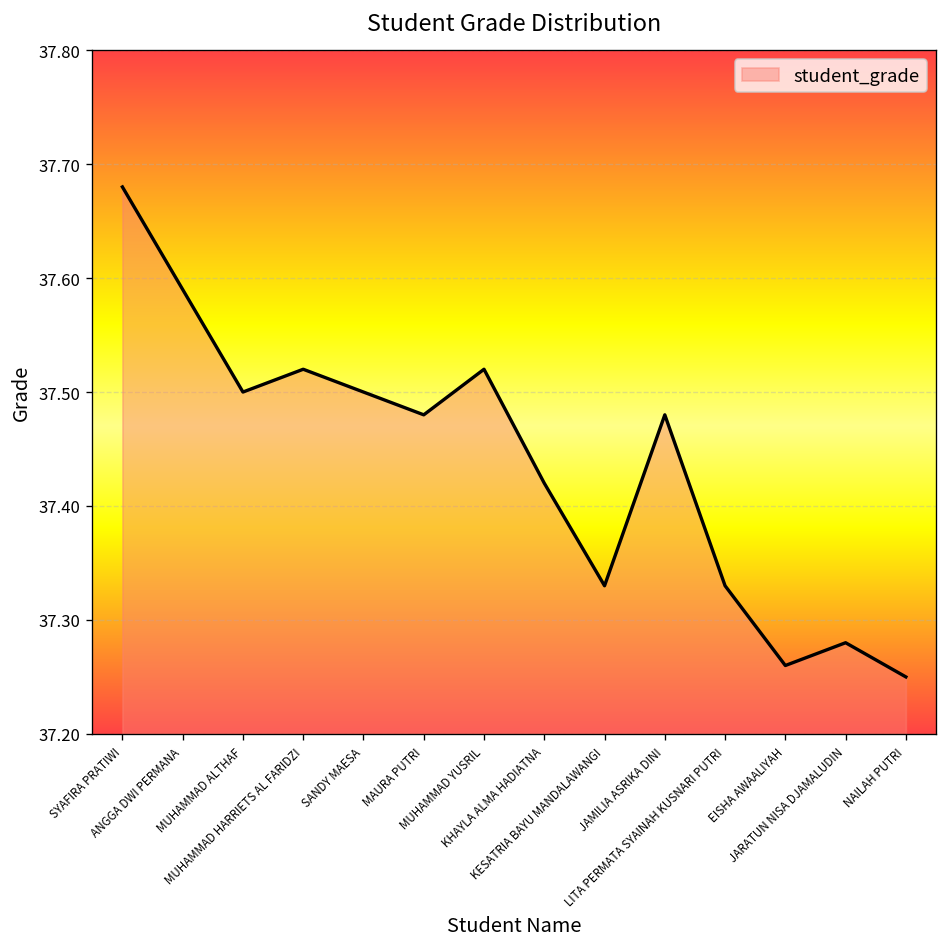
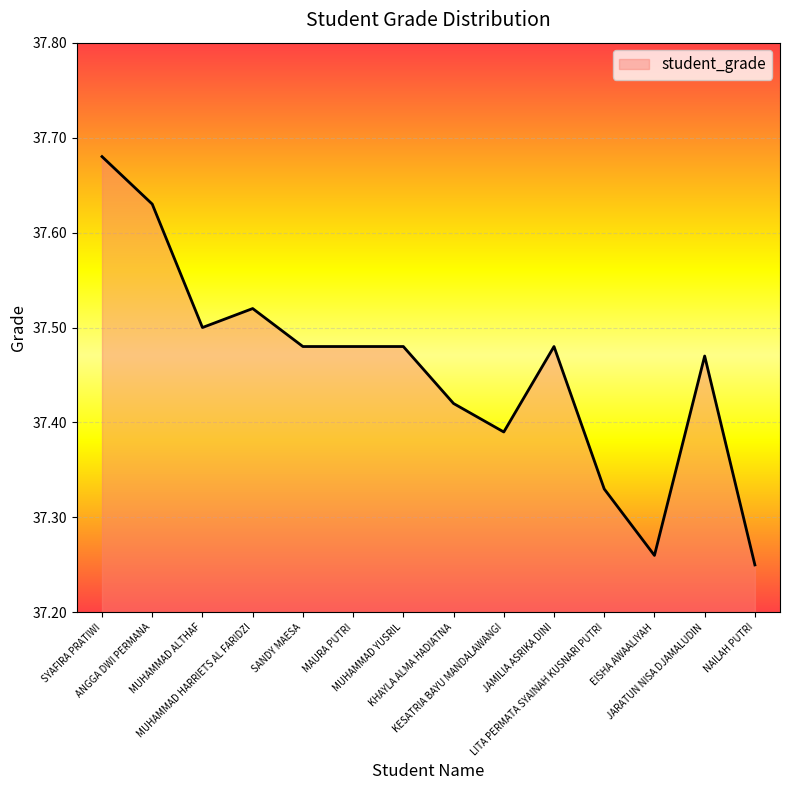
ANGGA DWI PERMANA: 37.59 -> 37.63
SANDY MAESA: 37.50 -> 37.48
MUHAMMAD YUSRIL: 37.52 -> 37.48
KESATRIA BAYU MANDALAWANGI: 37.33 -> 37.39
JARATUN NISA DJAMALUDIN: 37.28 -> 37.47
